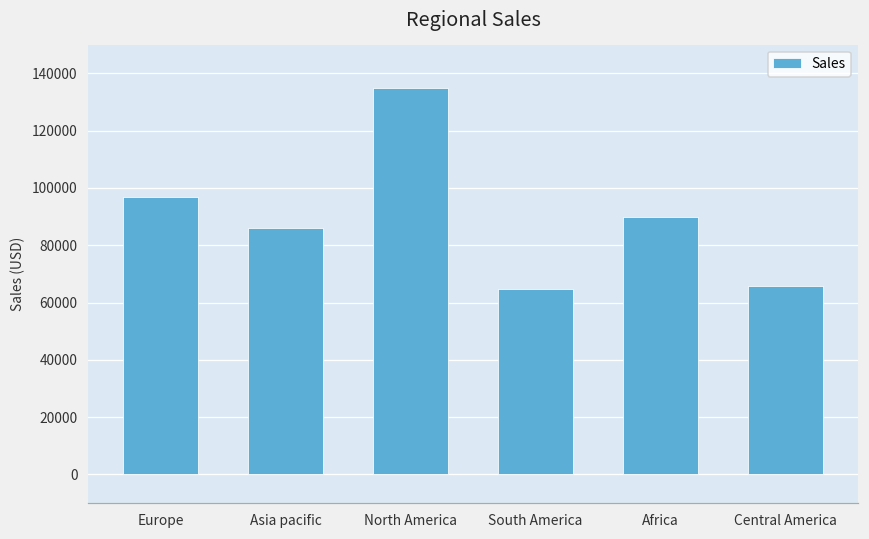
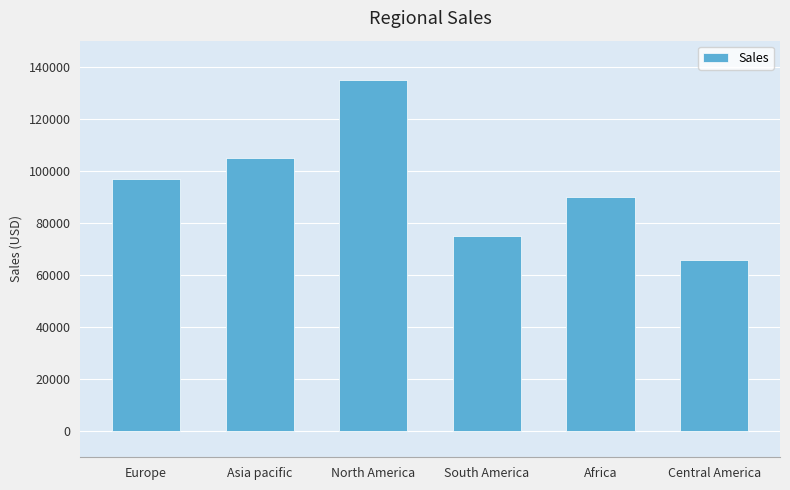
Asia pacific: 86000 -> 105000
South America: 65000 -> 75000
